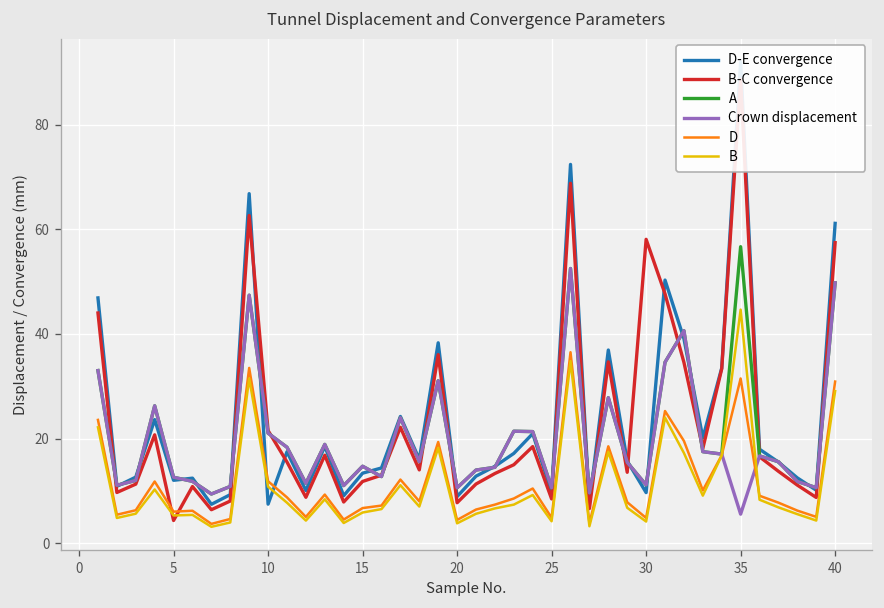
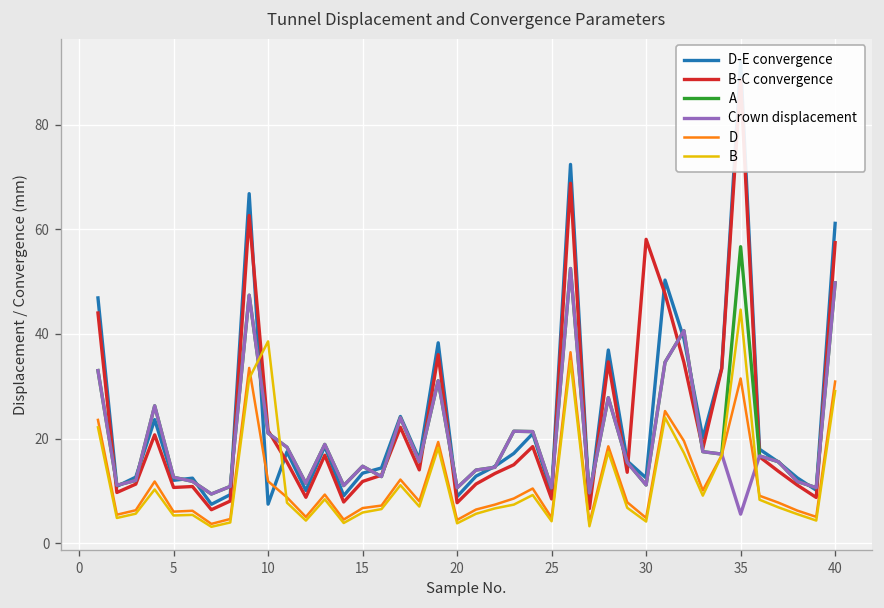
B-C convergence, 5: 4 -> 11
B, 10: 11 -> 39
D-E convergence, 30: 10 -> 12
